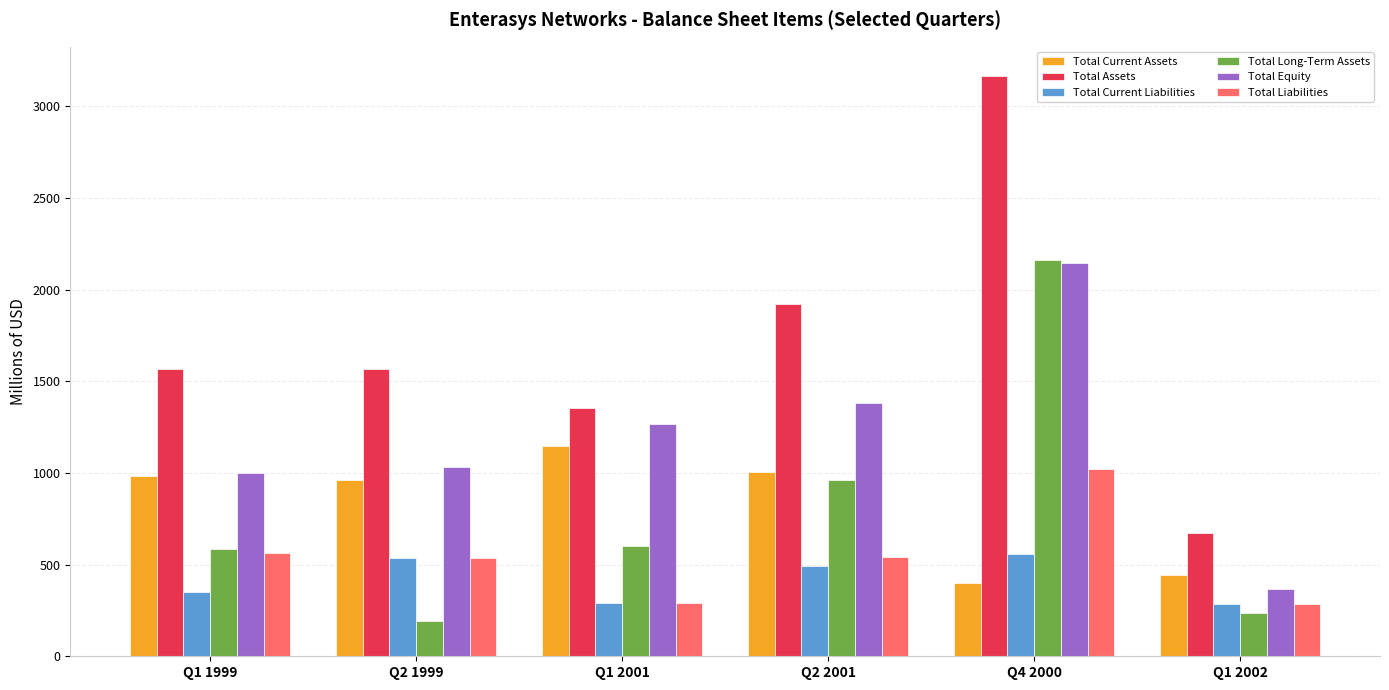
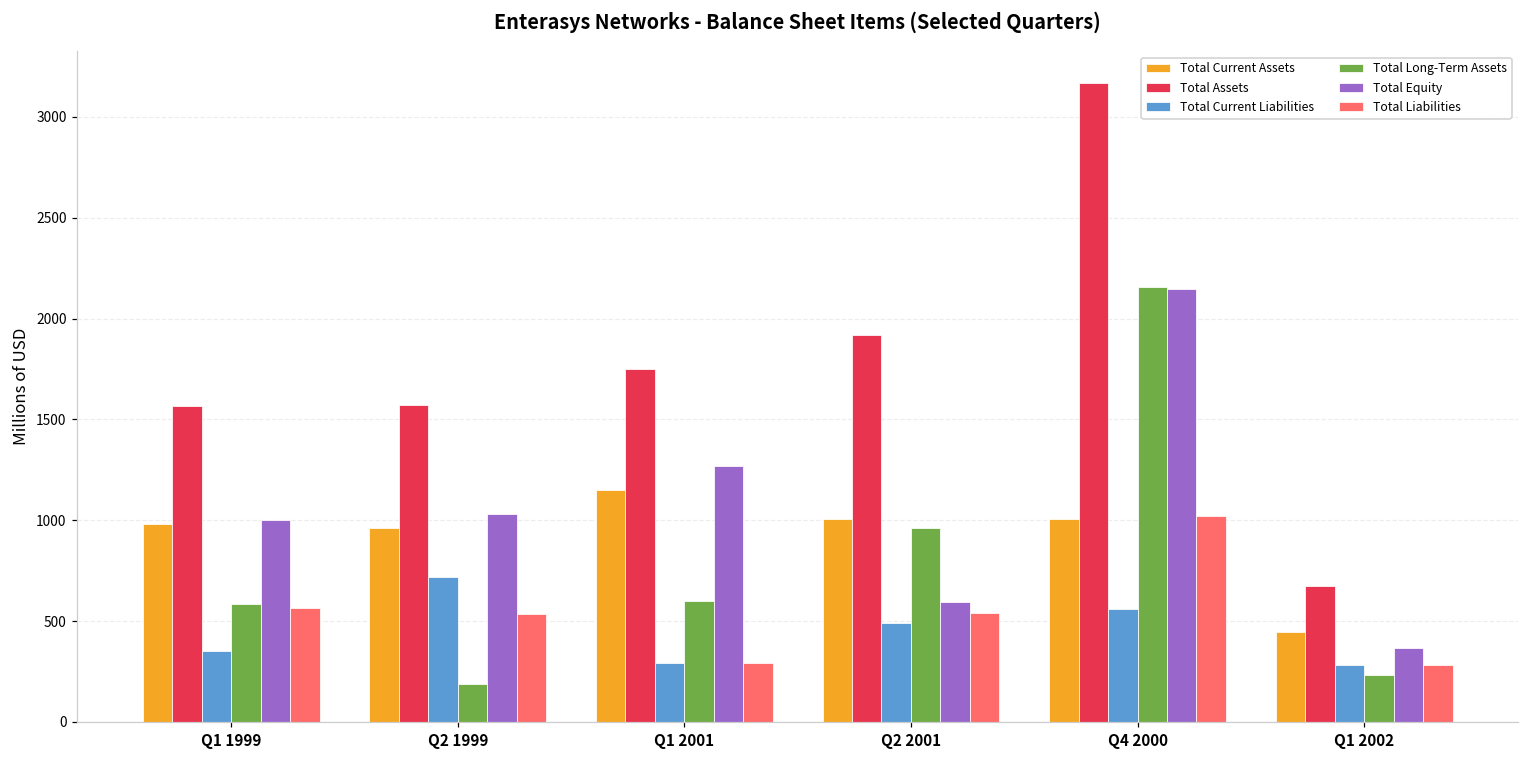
Total Current Liabilities, Q2 1999: 540 -> 720
Total Assets, Q1 2001: 1350 -> 1750
Total Equity, Q2 2001: 1380 -> 600
Total Current Assets, Q4 2000: 400 -> 1010
